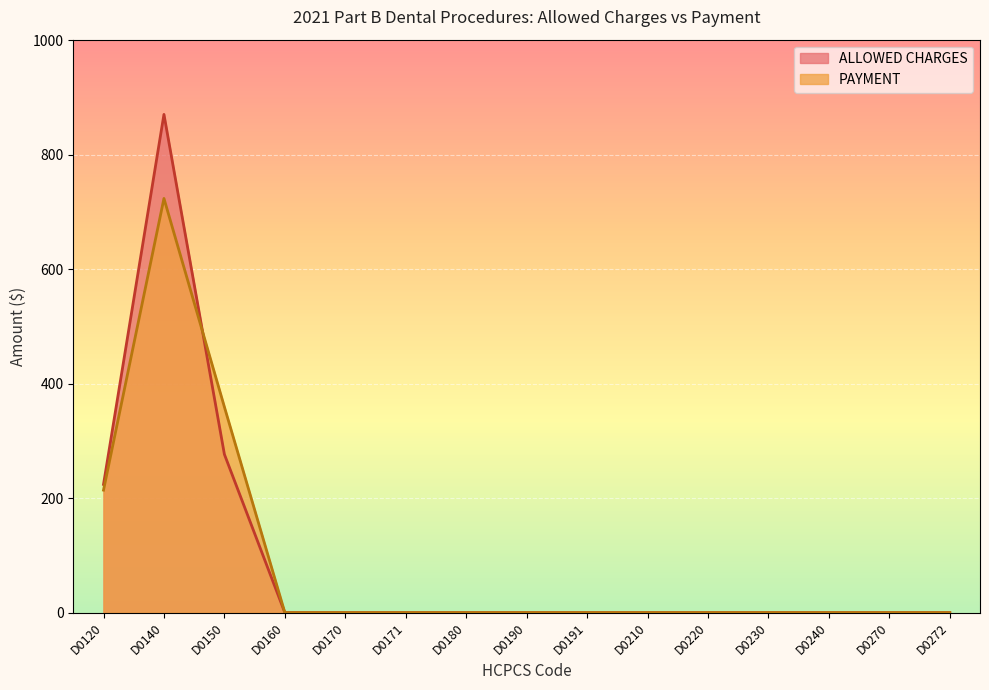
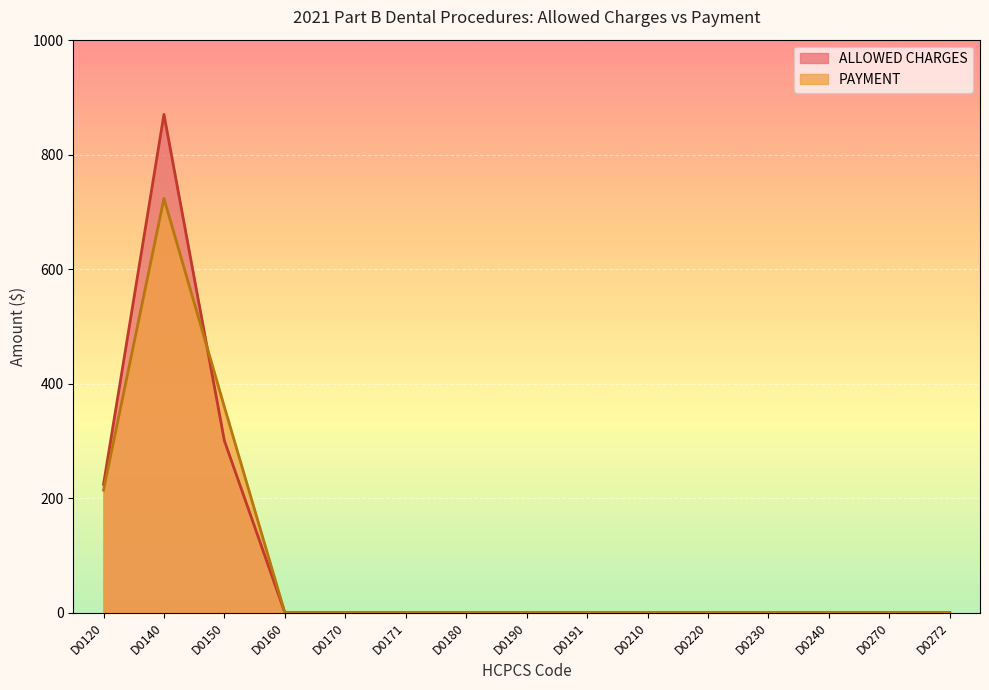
ALLOWED CHARGES, D0150: 280 -> 300
